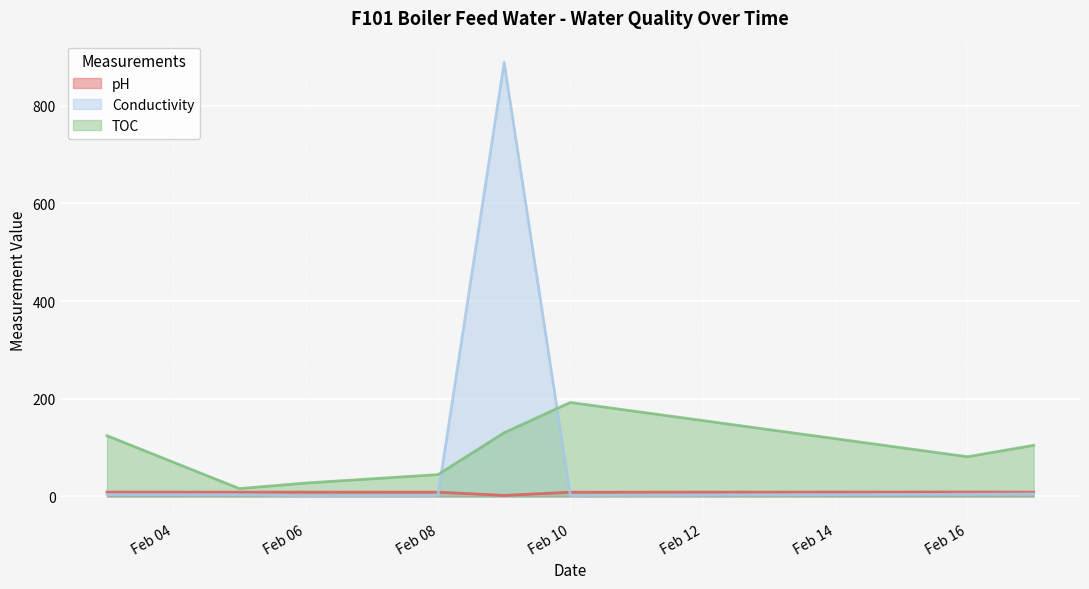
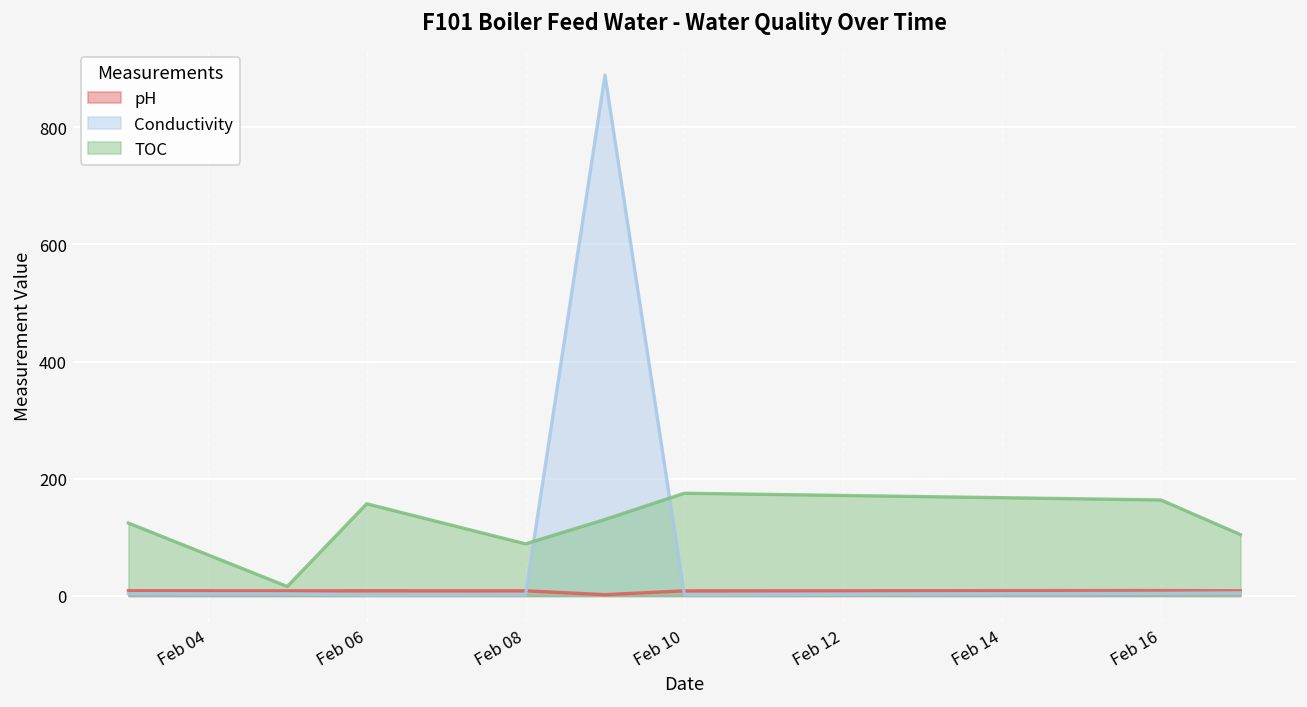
TOC, Feb 06: 30 -> 160
TOC, Feb 08: 40 -> 90
TOC, Feb 10: 190 -> 180
TOC, Feb 16: 80 -> 160
